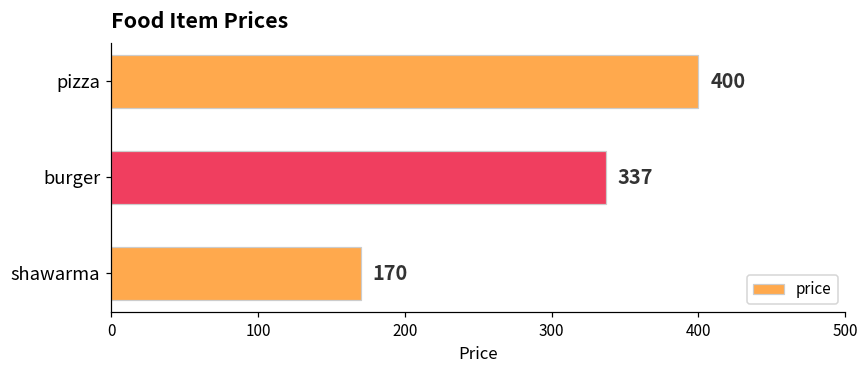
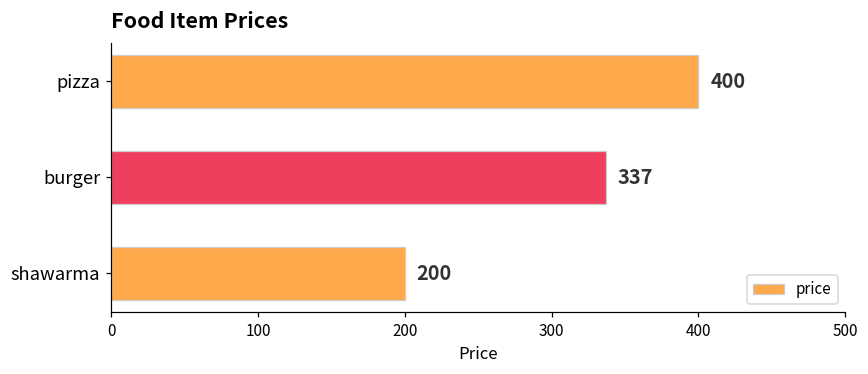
shawarma: 170 -> 200
